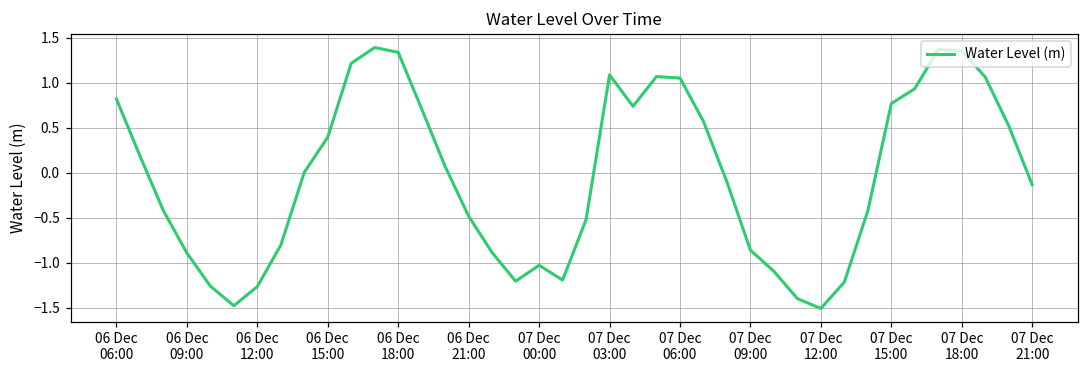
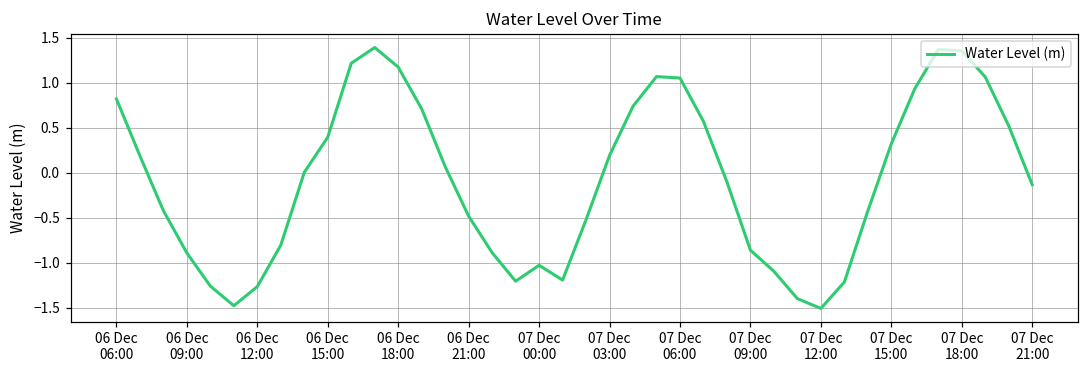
06 Dec 18:00: 1.3 -> 1.2
07 Dec 03:00: 1.1 -> 0.2
07 Dec 15:00: 0.8 -> 0.3
